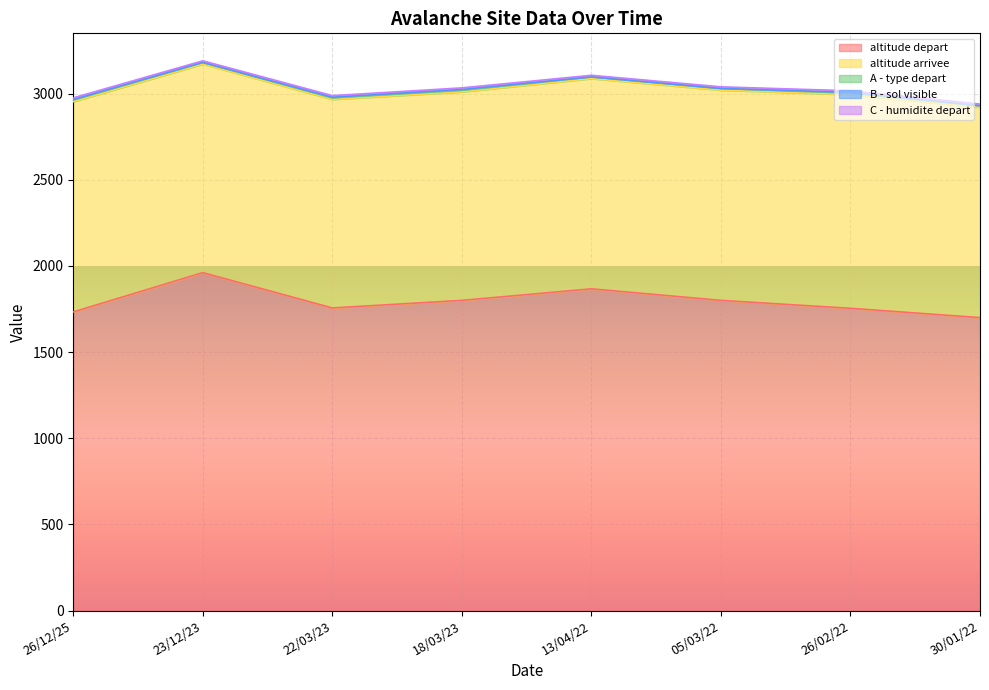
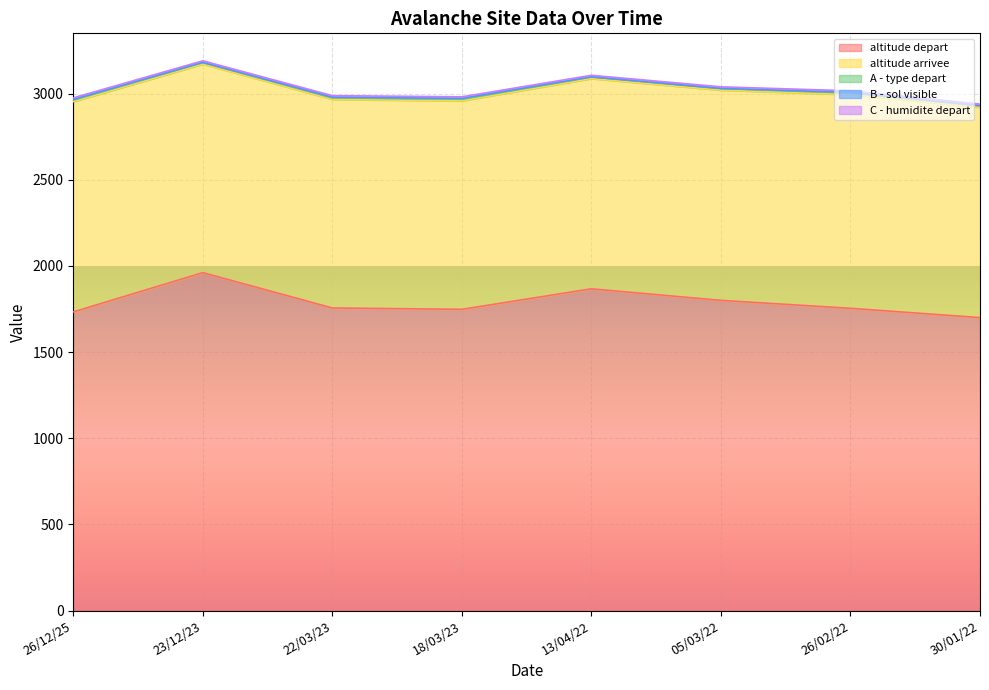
altitude depart, 18/03/23: 1800 -> 1750
